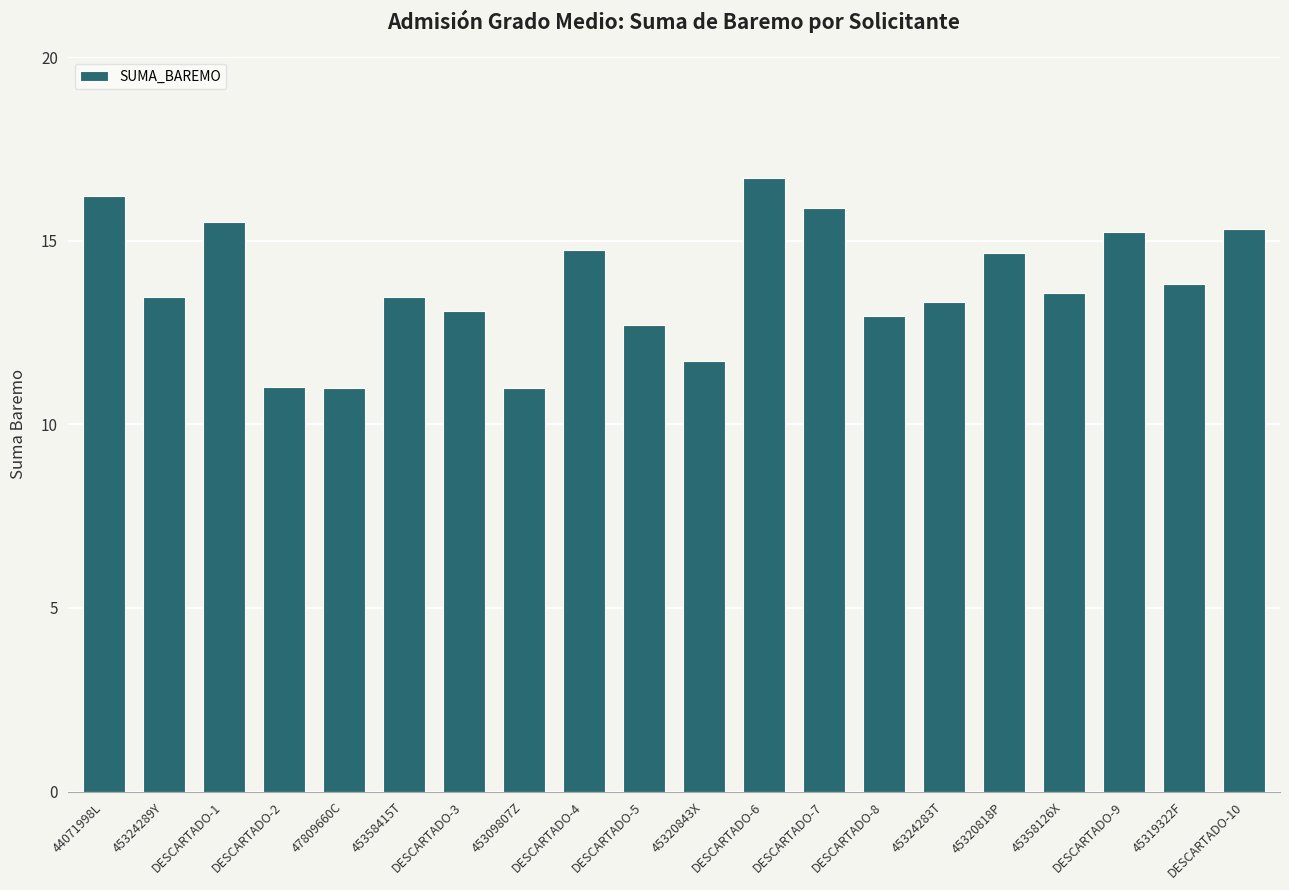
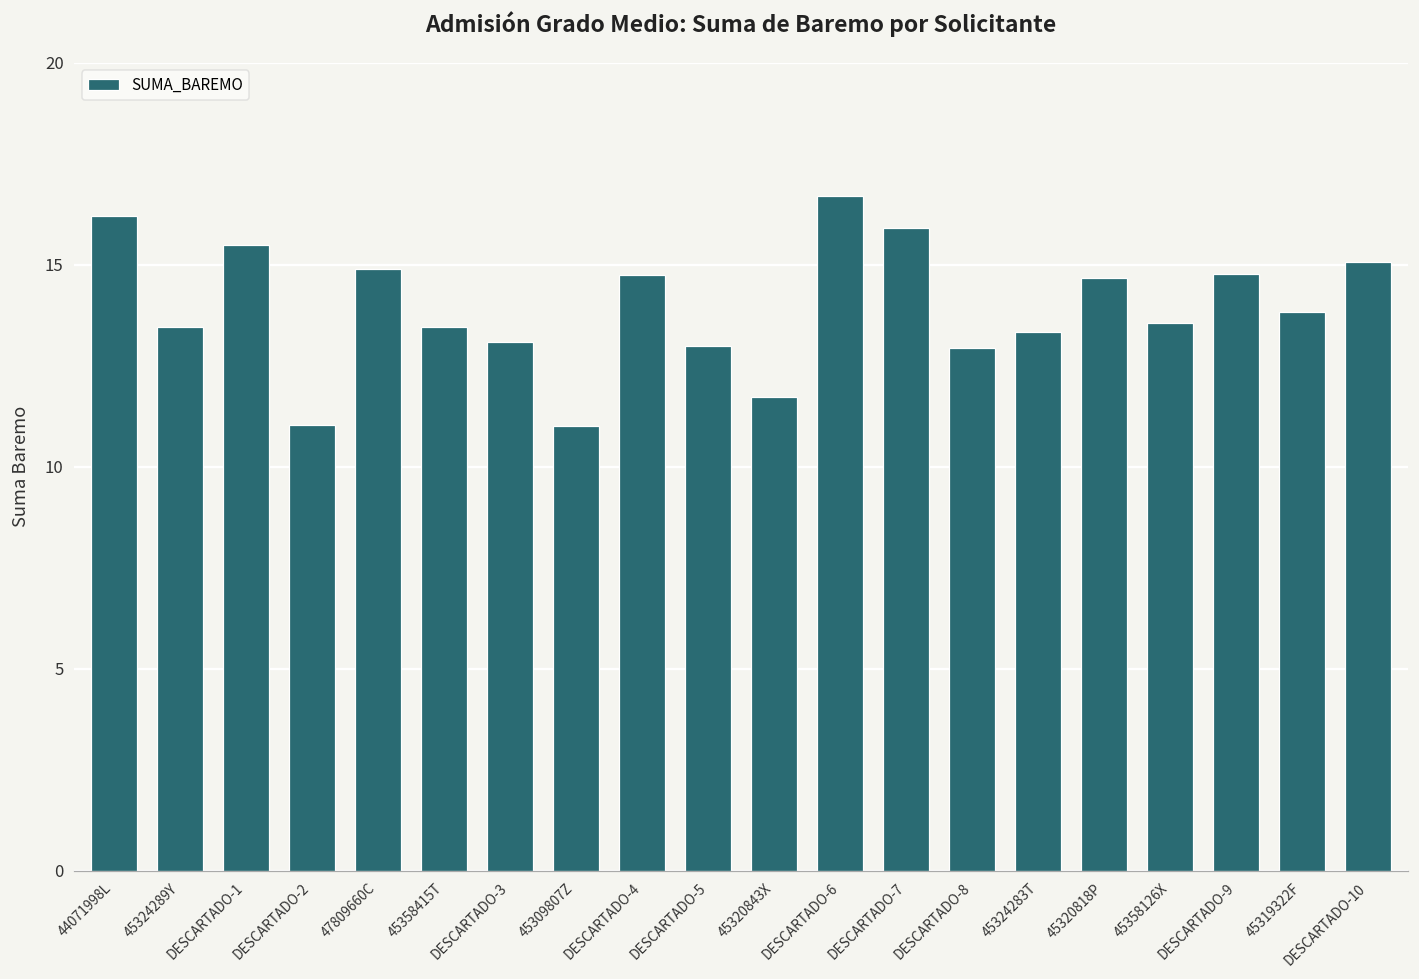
47809660C: 11.0 -> 14.9
DESCARTADO-5: 12.7 -> 13.0
DESCARTADO-9: 15.3 -> 14.8
DESCARTADO-10: 15.3 -> 15.1
